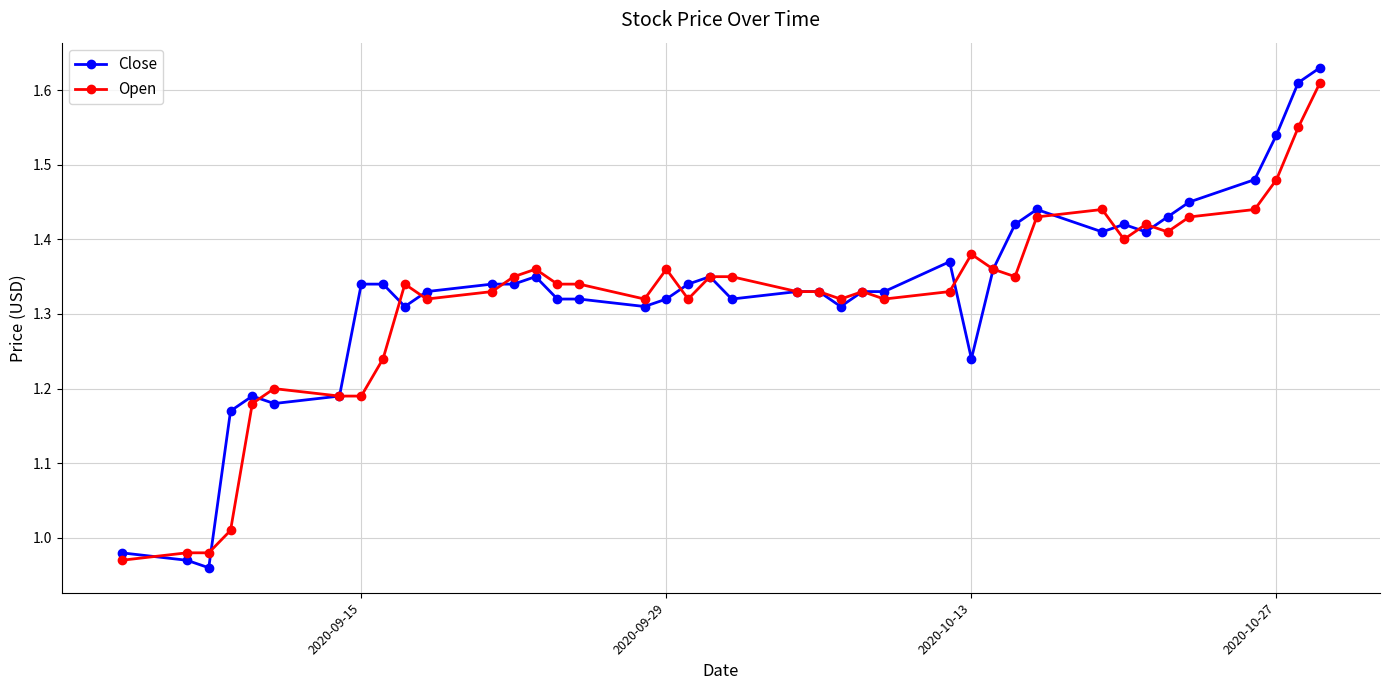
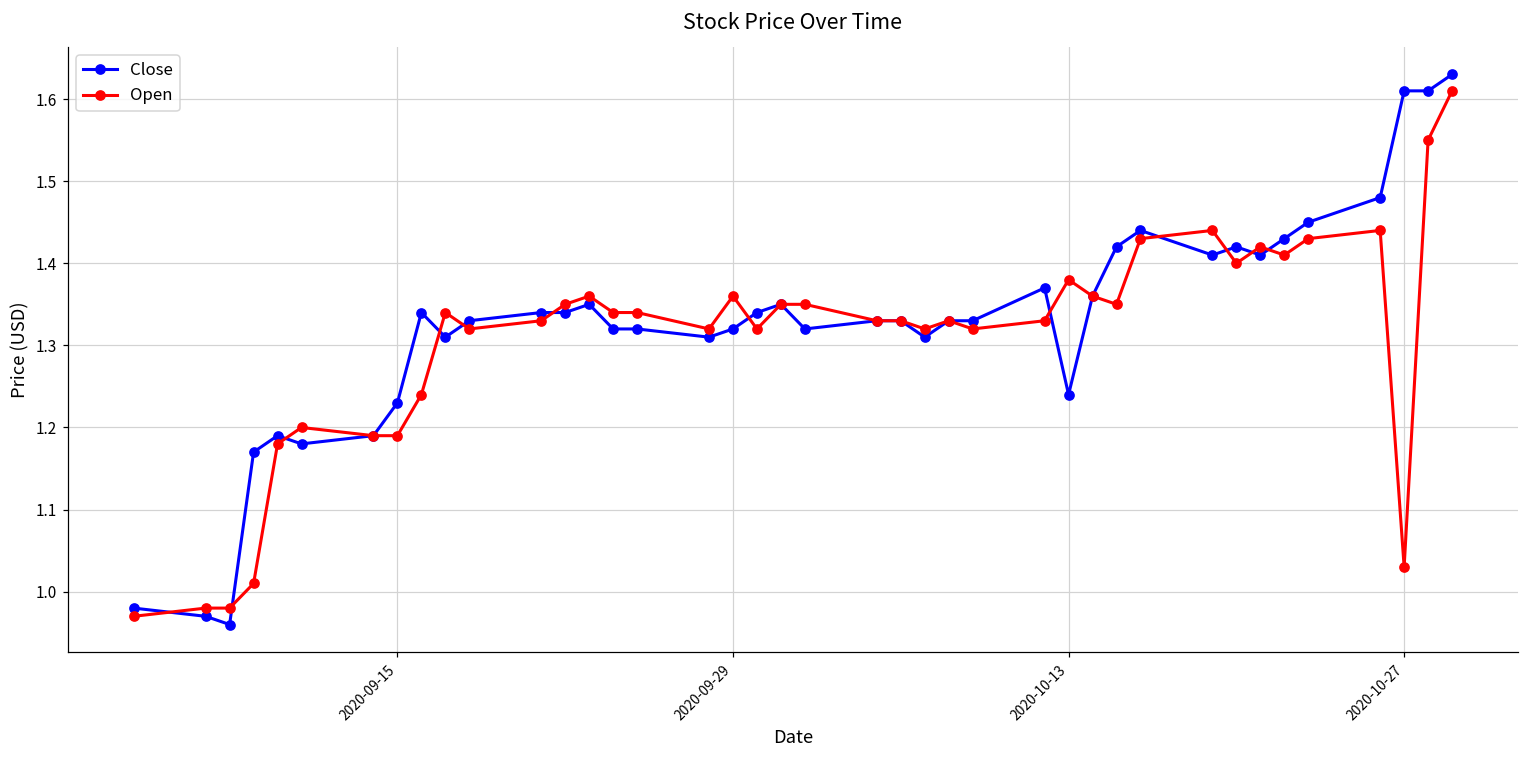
Close, 2020-09-15: 1.34 -> 1.23
Close, 2020-10-27: 1.54 -> 1.61
Open, 2020-10-27: 1.48 -> 1.03
